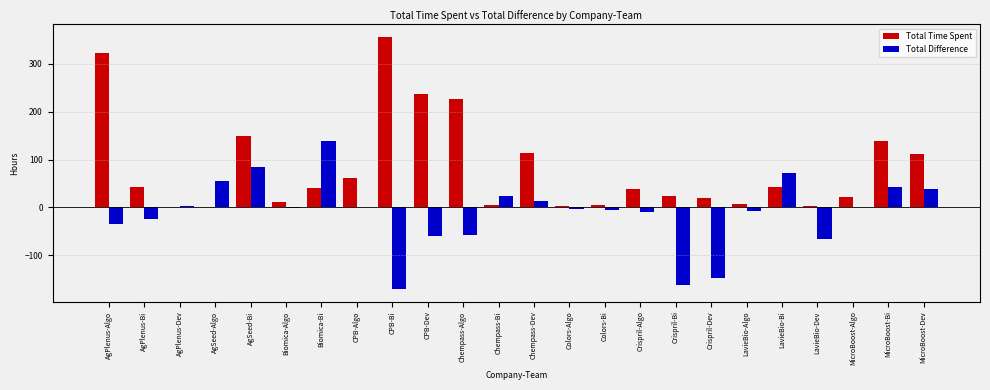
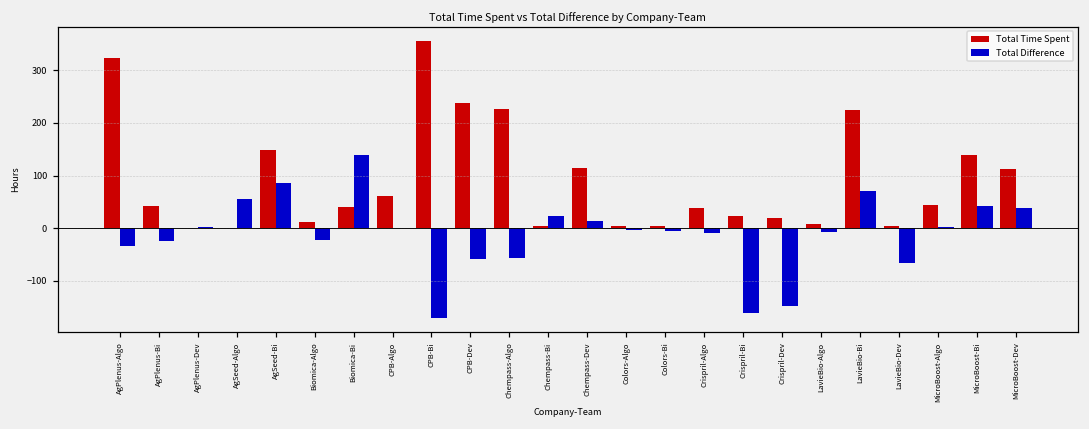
Total Difference, Biomica-Algo: 0 -> -20
Total Time Spent, LavieBio-Bi: 40 -> 220
Total Time Spent, MicroBoost-Algo: 20 -> 40
